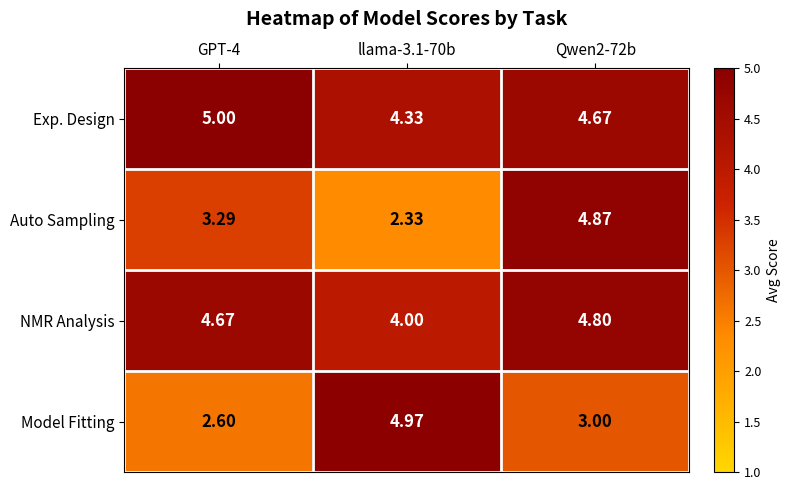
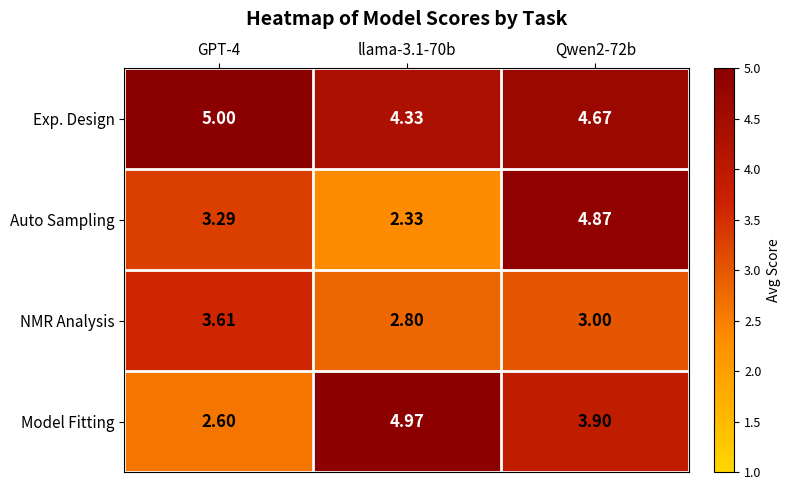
NMR Analysis, GPT-4: 4.67 -> 3.61
NMR Analysis, llama-3.1-70b: 4.00 -> 2.80
NMR Analysis, Qwen2-72b: 4.80 -> 3.00
Model Fitting, Qwen2-72b: 3.00 -> 3.90
